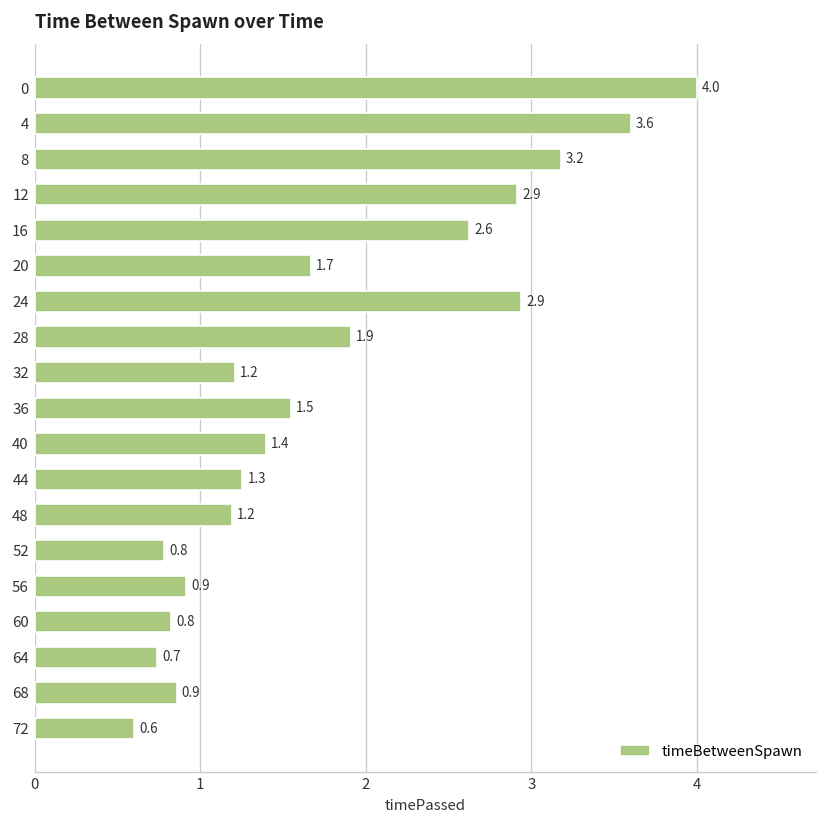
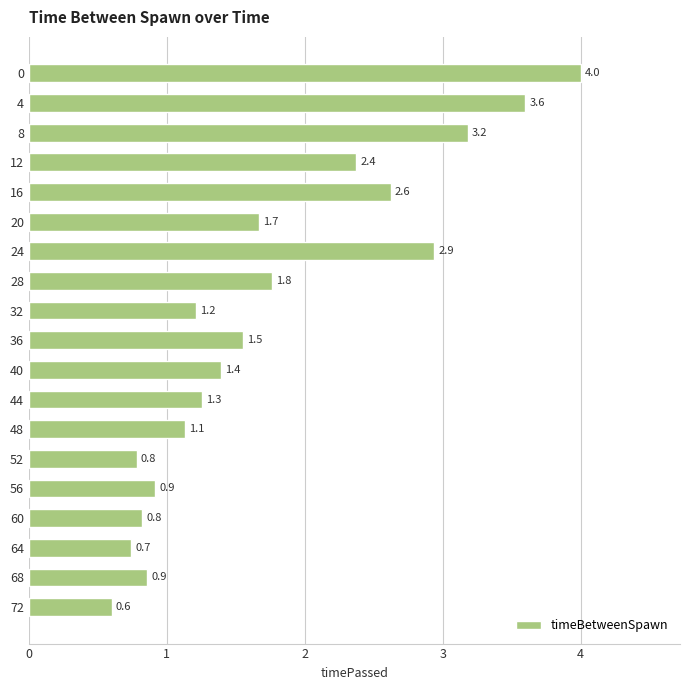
12: 2.9 -> 2.4
28: 1.9 -> 1.8
48: 1.2 -> 1.1
